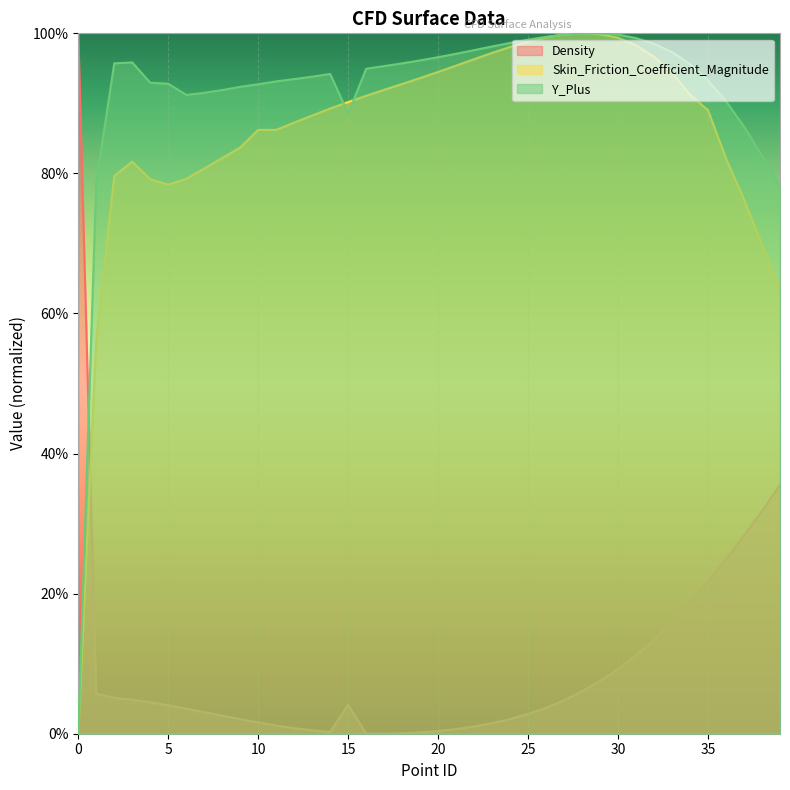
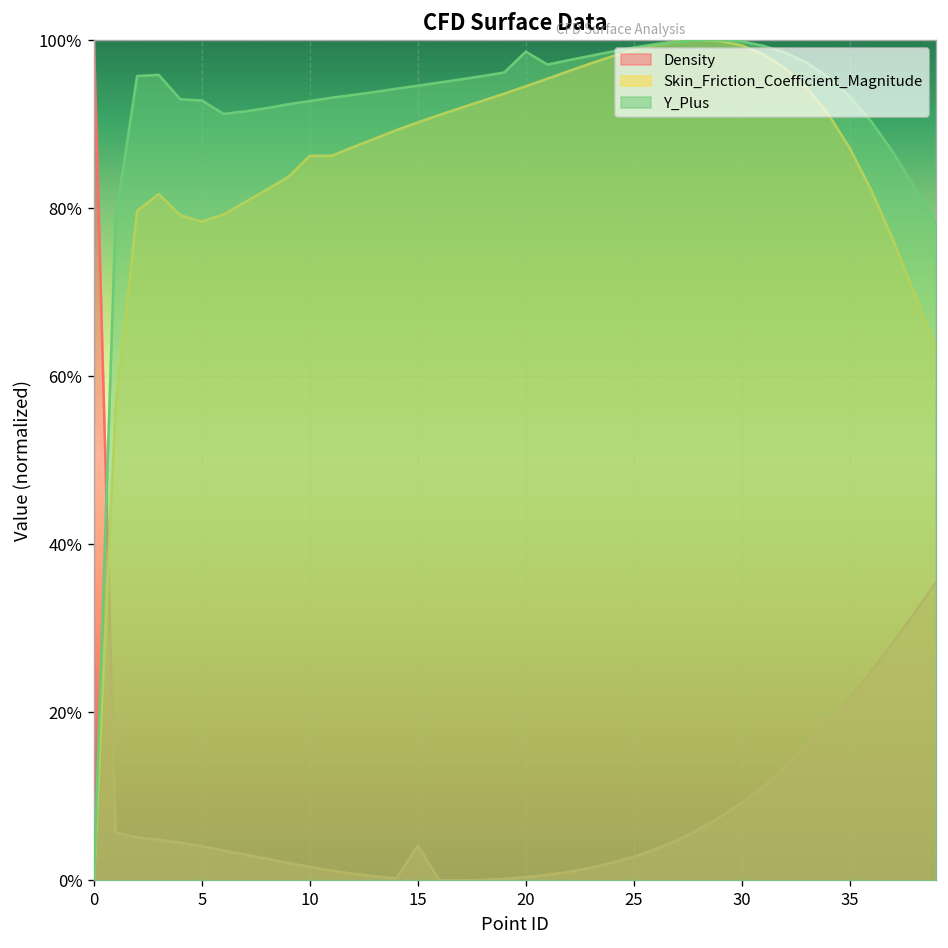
Y_Plus, 15: 89% -> 95%
Y_Plus, 20: 97% -> 99%
Skin_Friction_Coefficient_Magnitude, 35: 89% -> 87%
